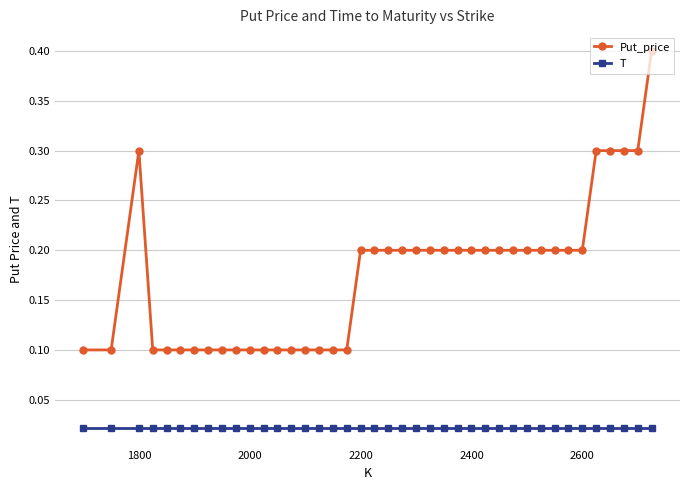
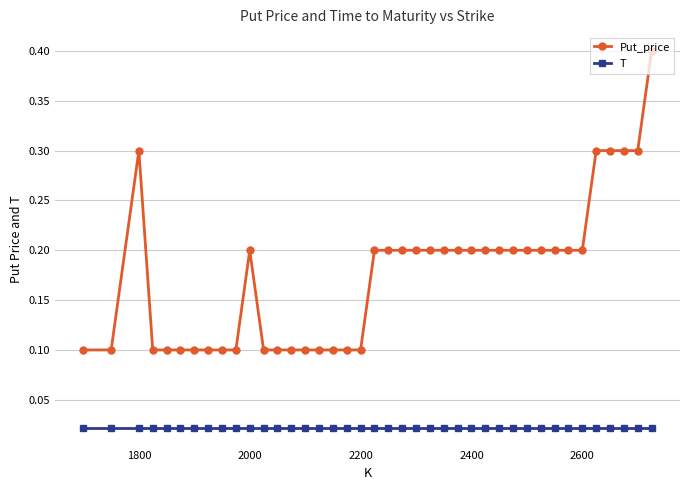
Put_price, 2000: 0.1 -> 0.2
Put_price, 2200: 0.2 -> 0.1
